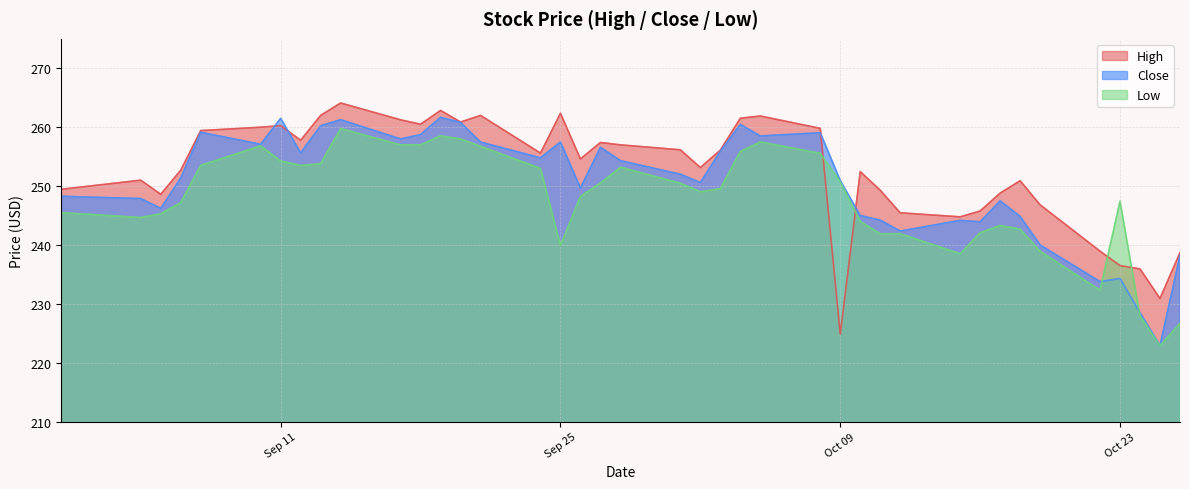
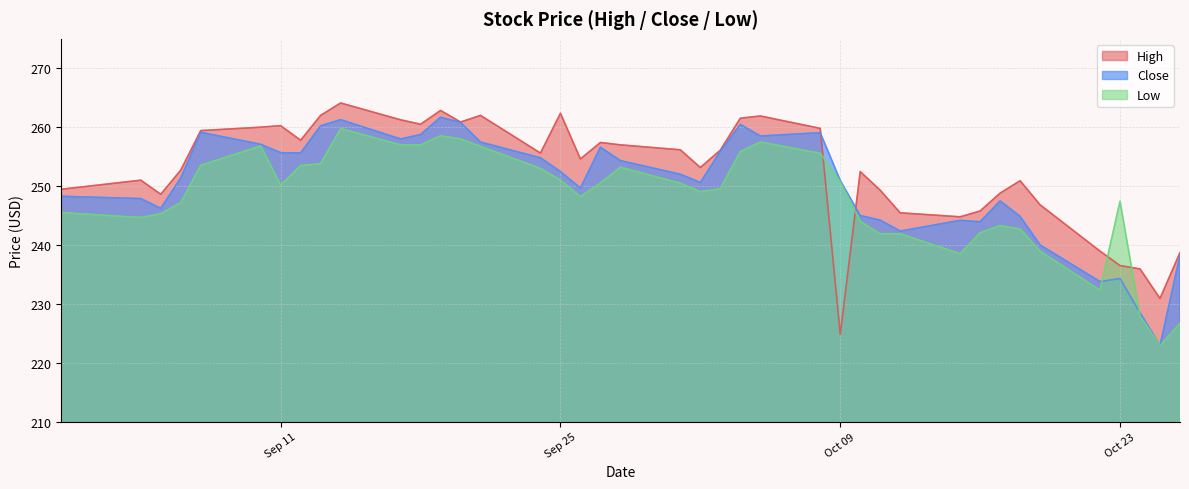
Close, Sep 11: 262 -> 256
Low, Sep 11: 254 -> 250
Close, Sep 25: 257 -> 252
Low, Sep 25: 240 -> 251
